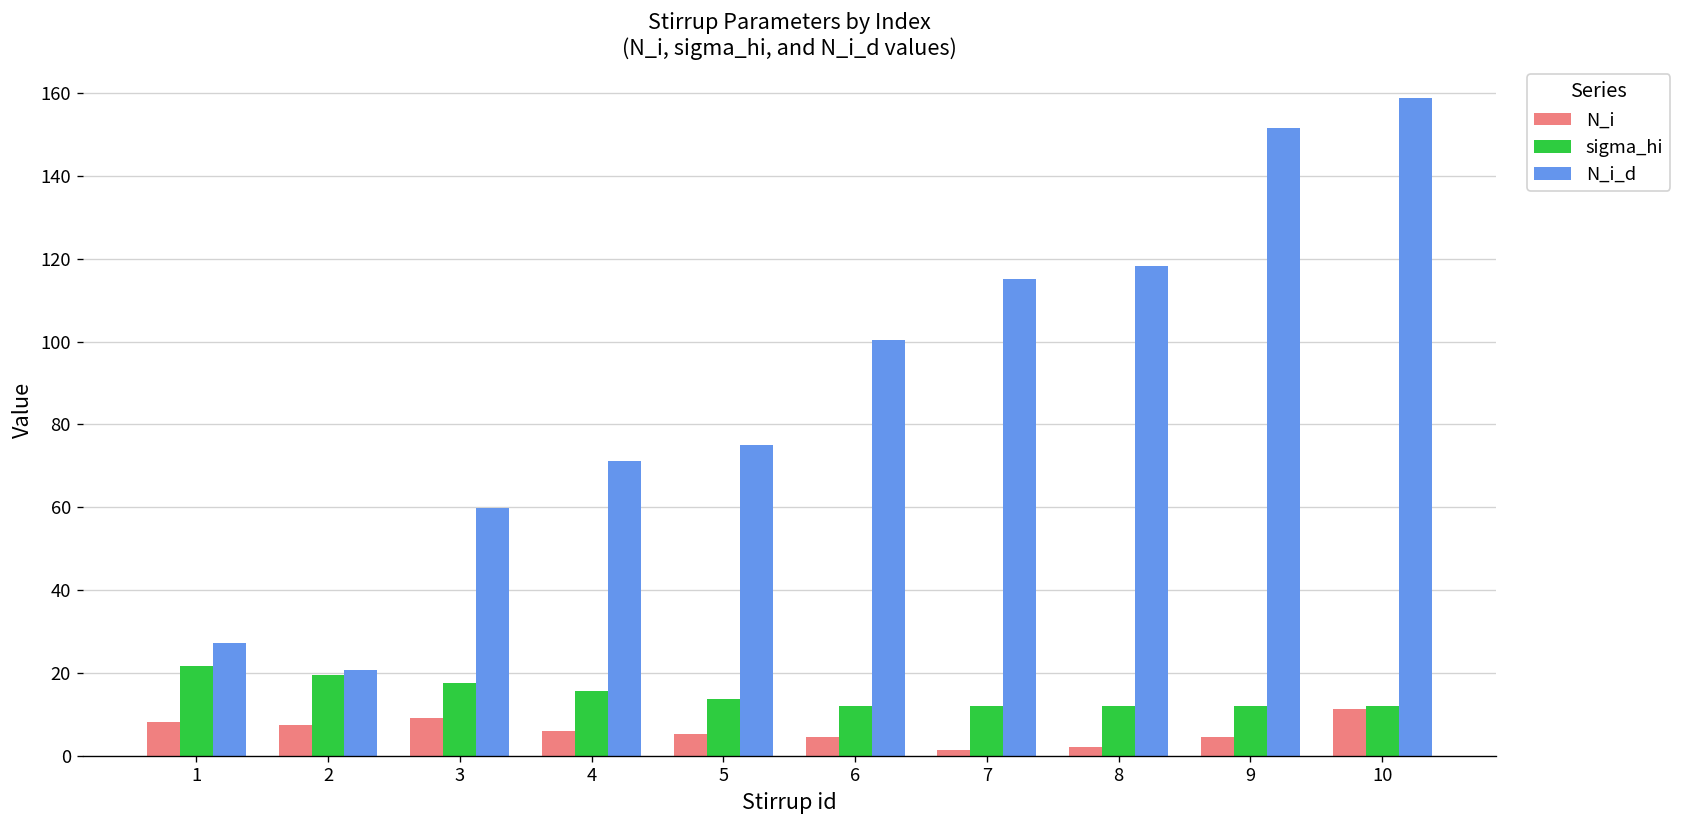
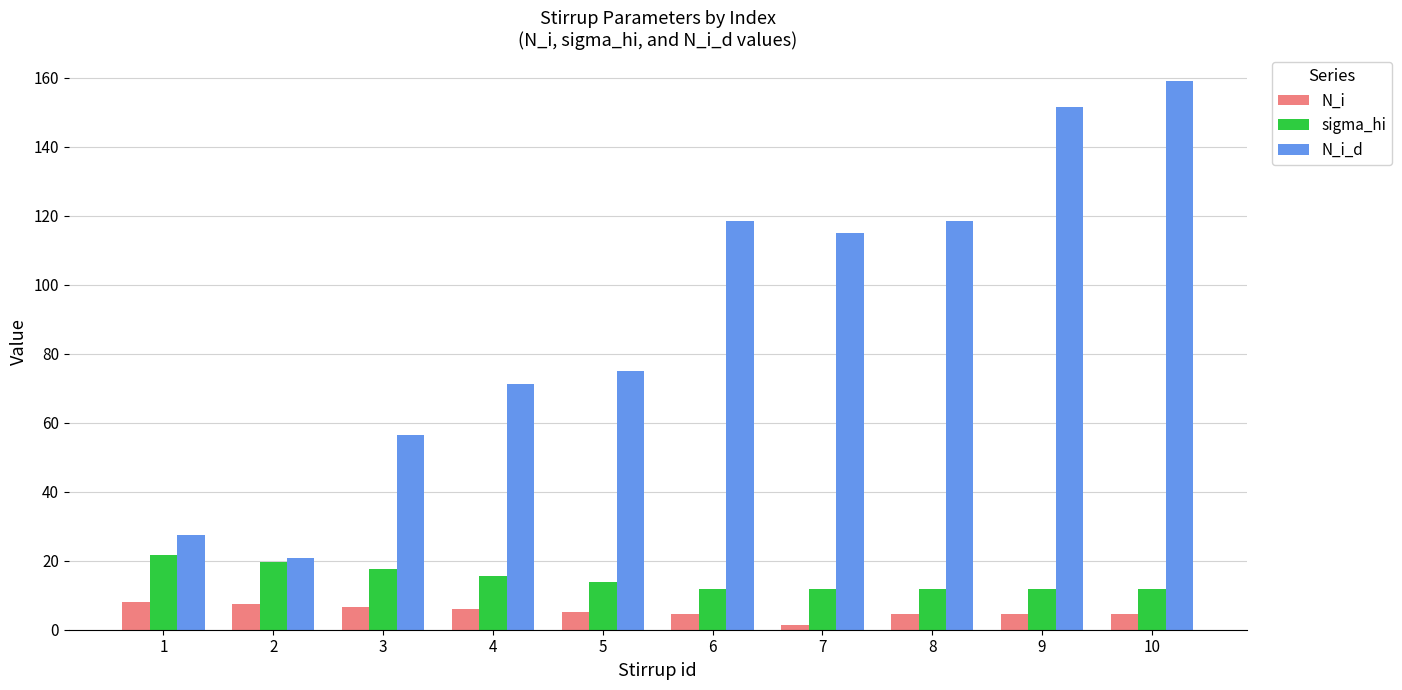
N_i, 3: 9 -> 7
N_i_d, 3: 60 -> 57
N_i_d, 6: 100 -> 119
N_i, 8: 2 -> 4
N_i, 10: 11 -> 4
